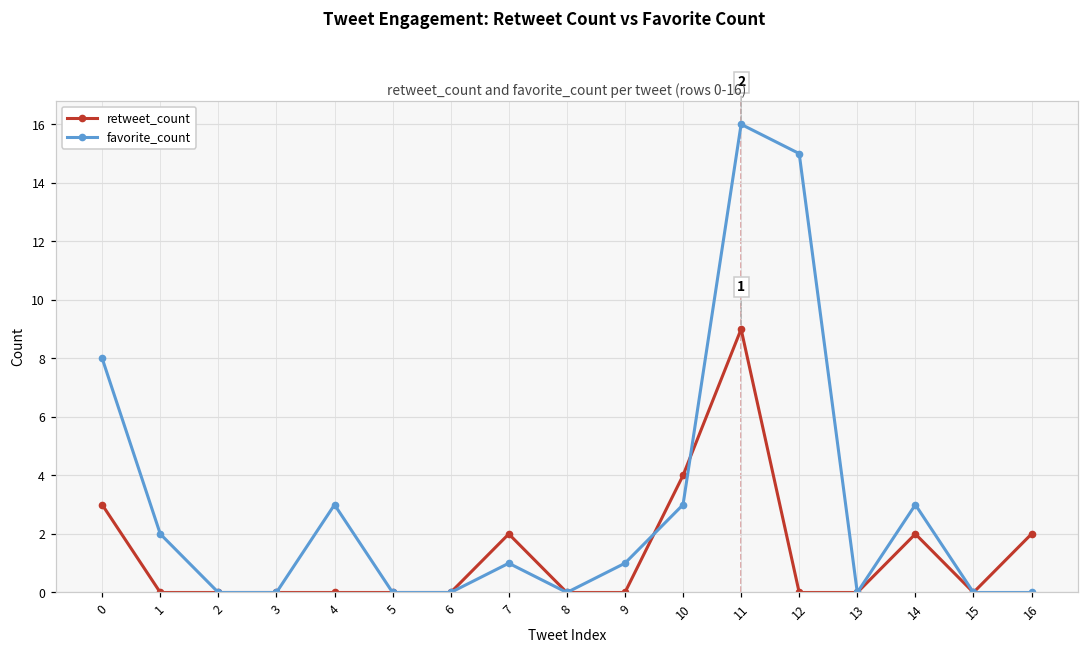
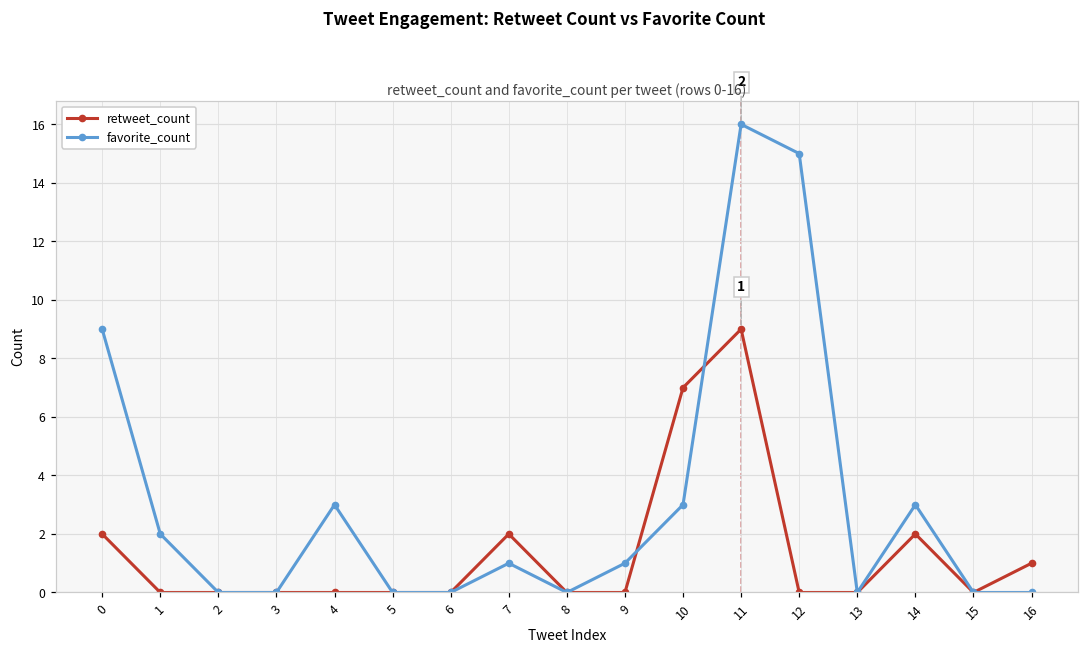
retweet_count, 0: 3 -> 2
favorite_count, 0: 8 -> 9
retweet_count, 10: 4 -> 7
retweet_count, 16: 2 -> 1
